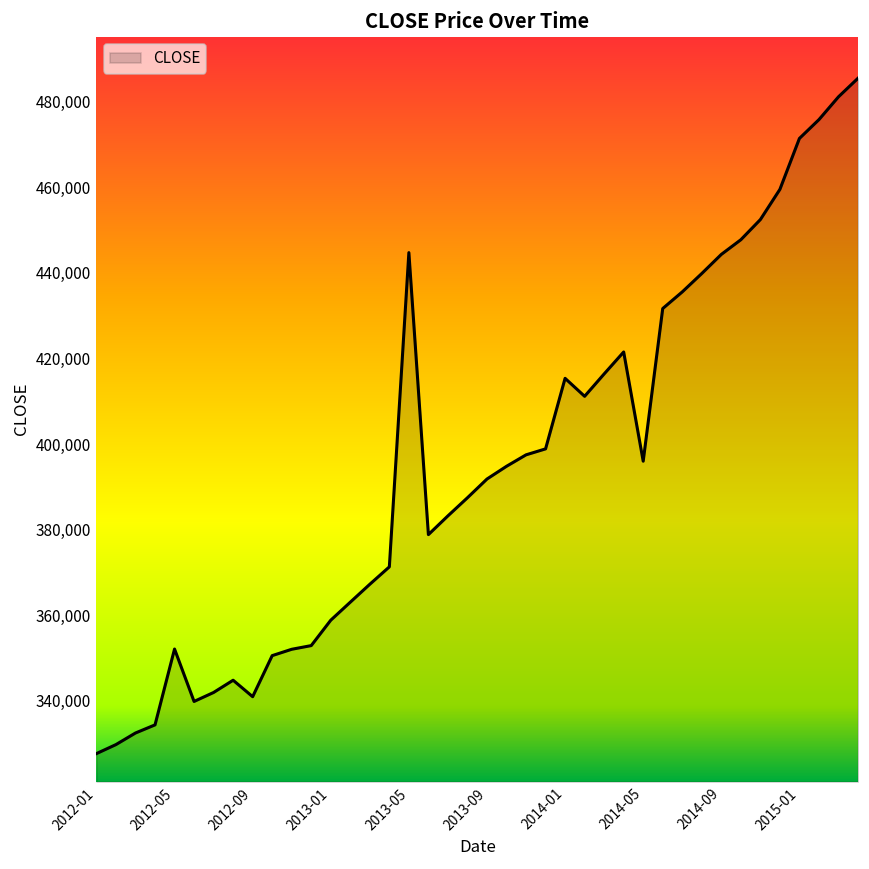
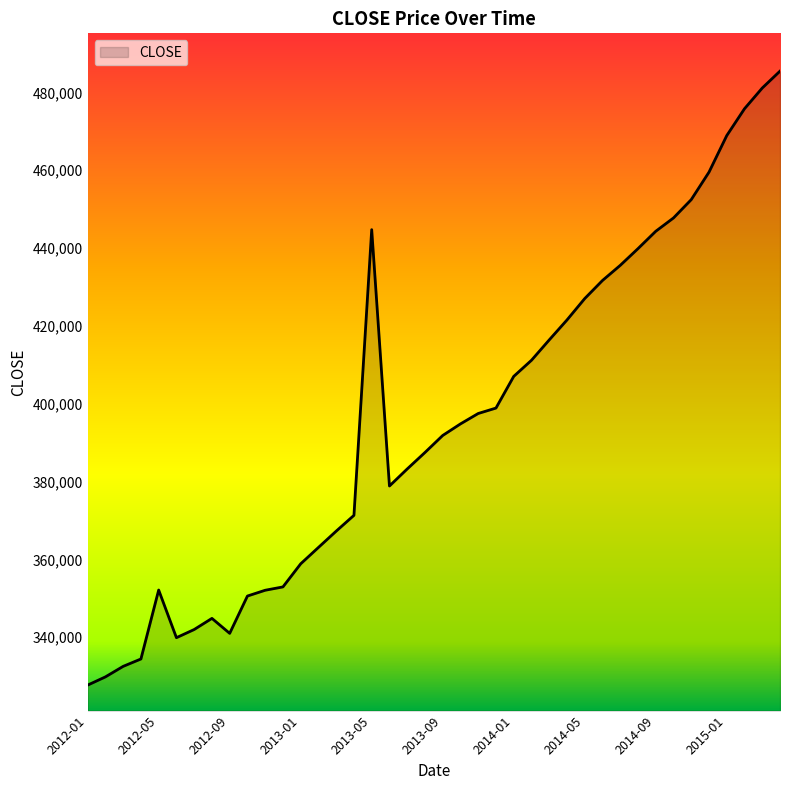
2014-01: 415,000 -> 407,000
2014-05: 396,000 -> 427,000
2015-01: 471,000 -> 469,000
